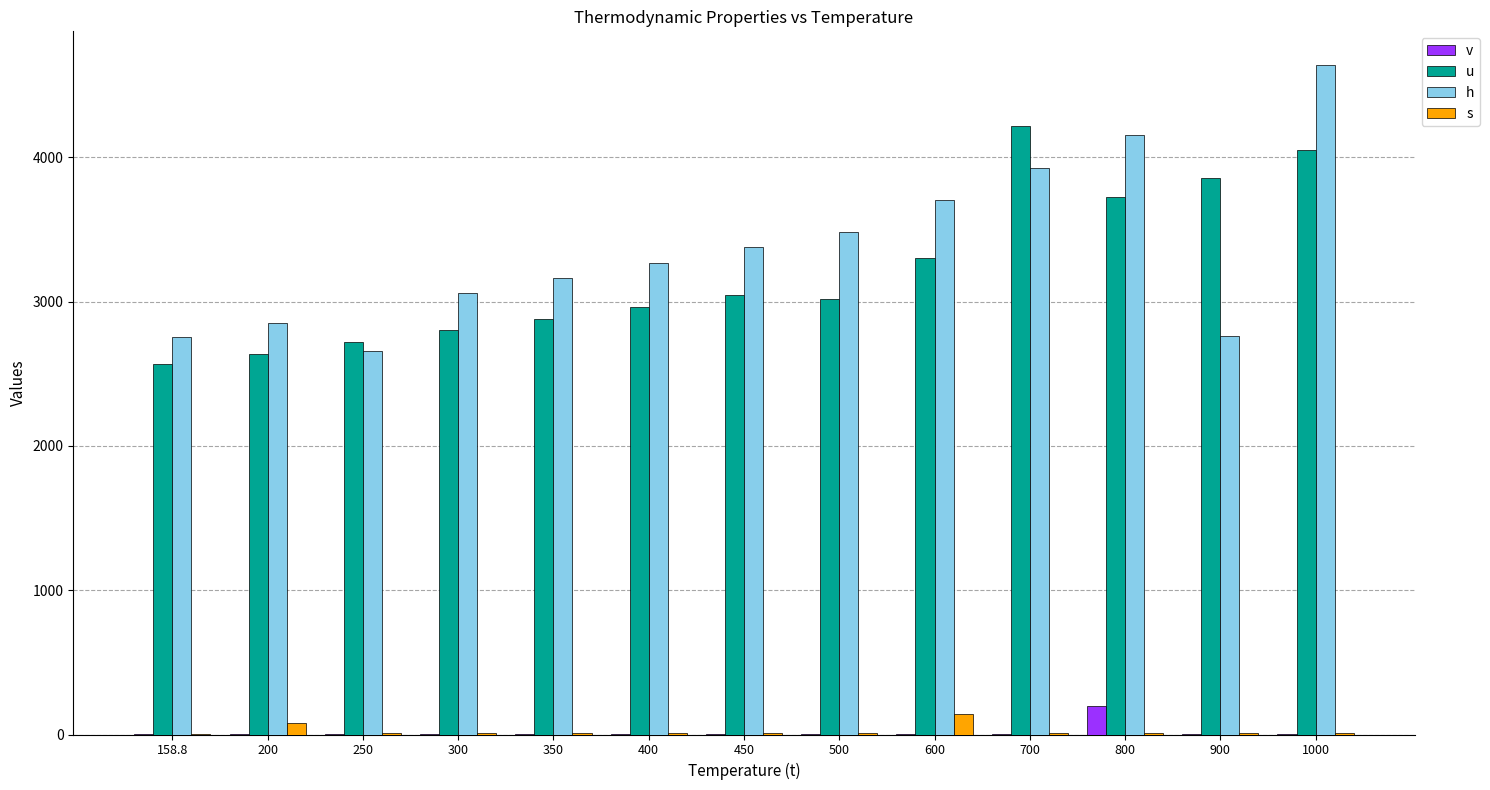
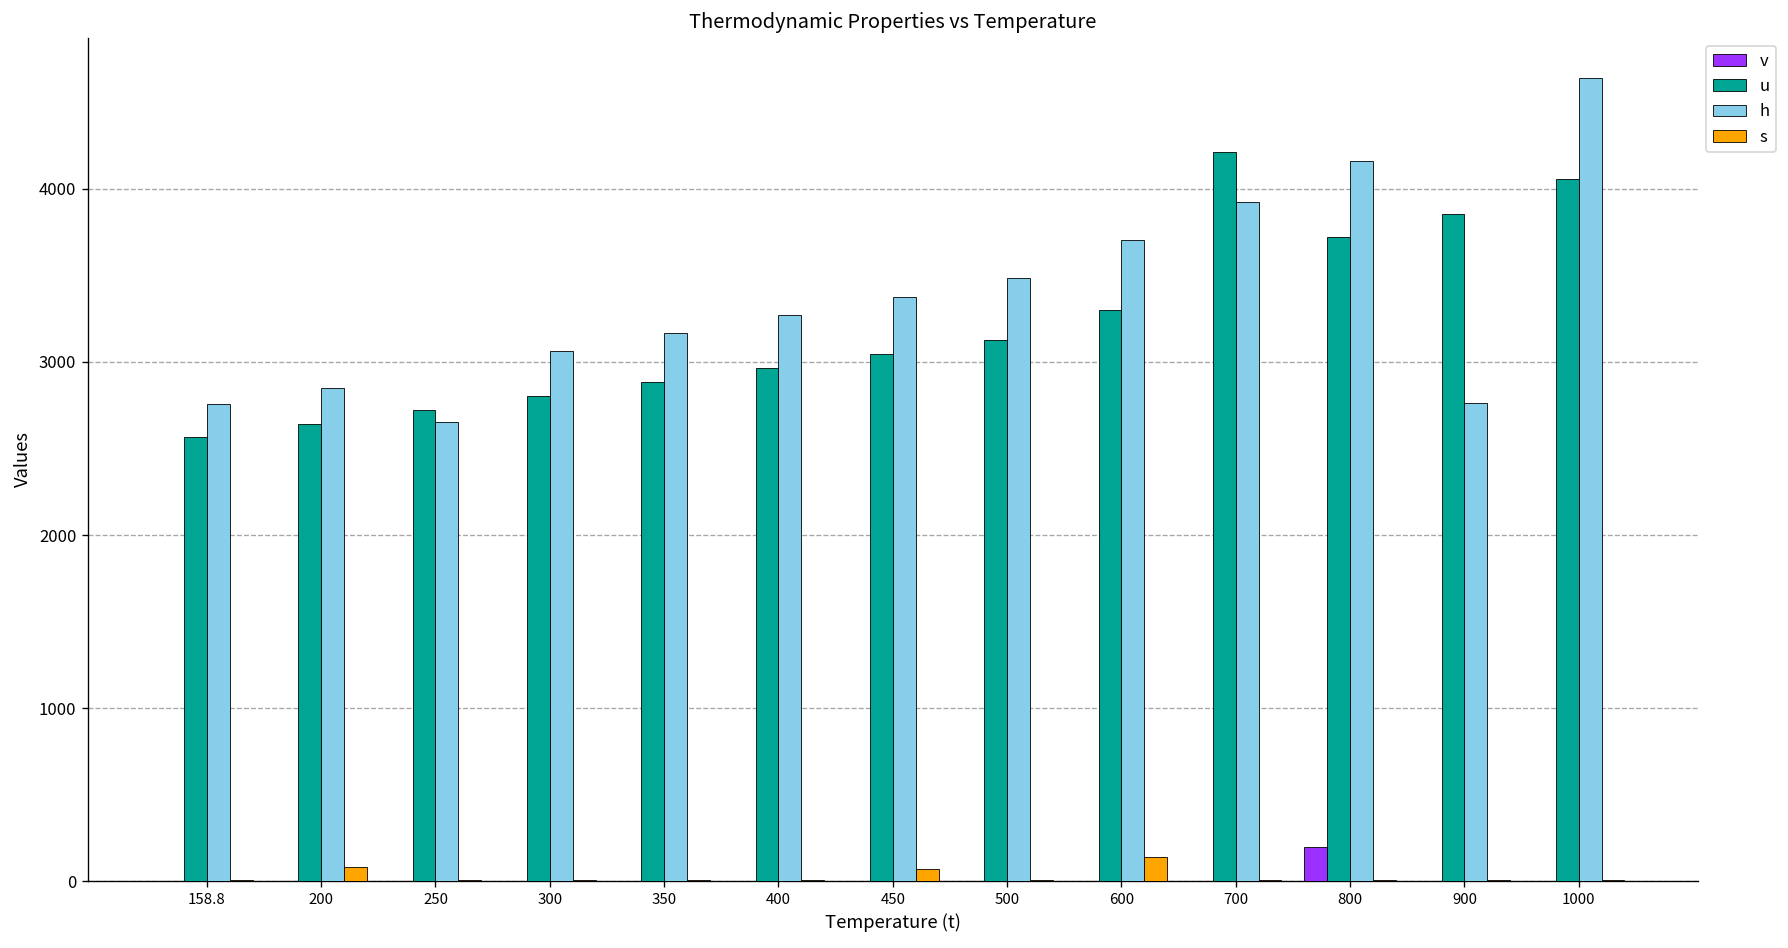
s, 450: 10 -> 70
u, 500: 3020 -> 3130
